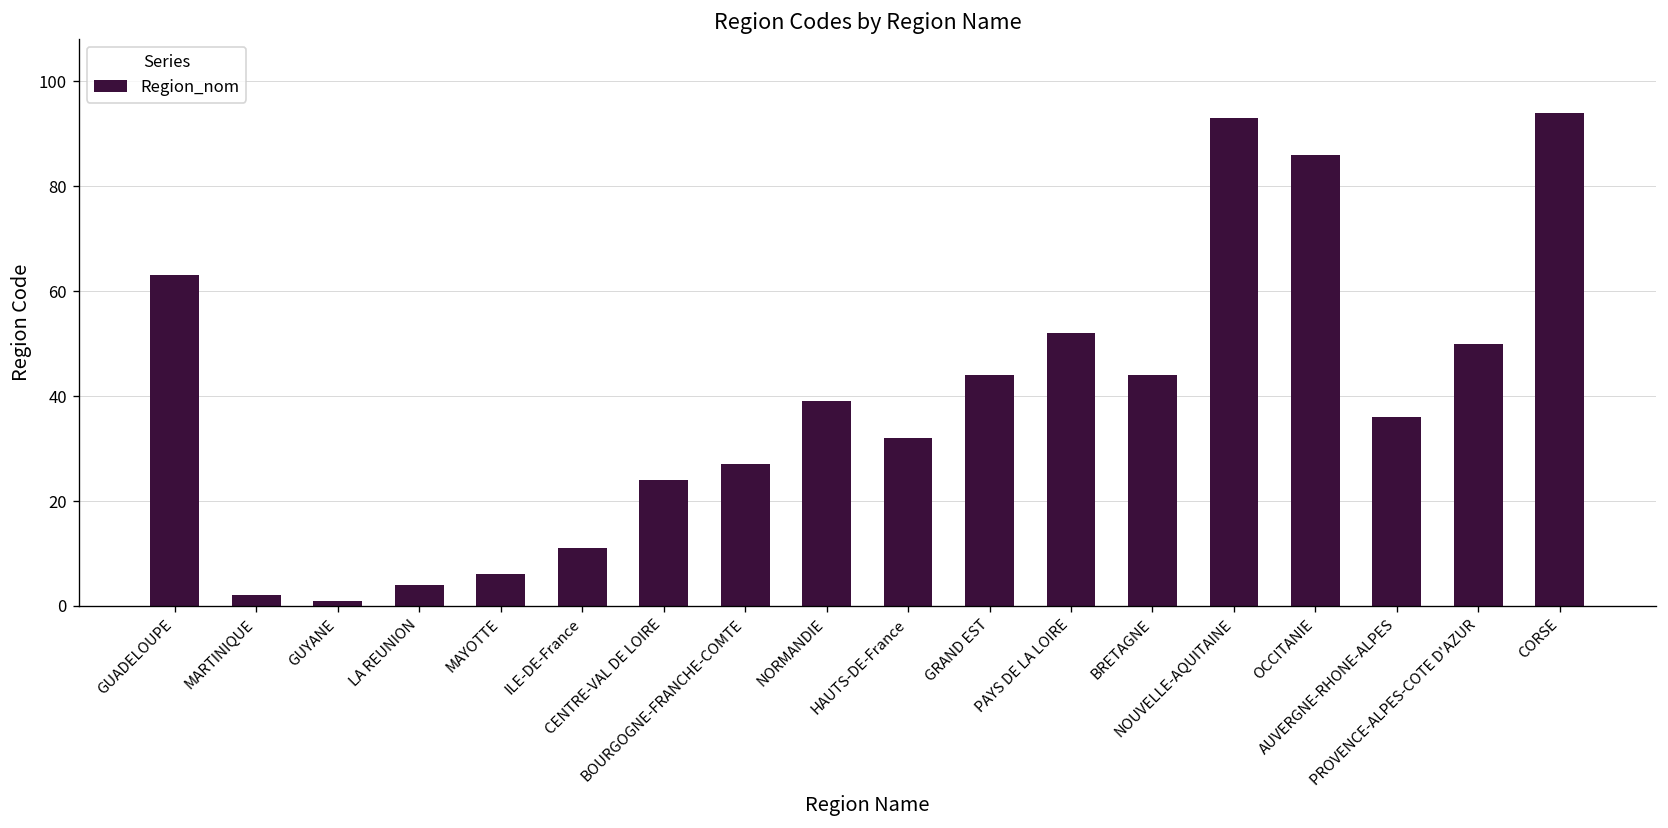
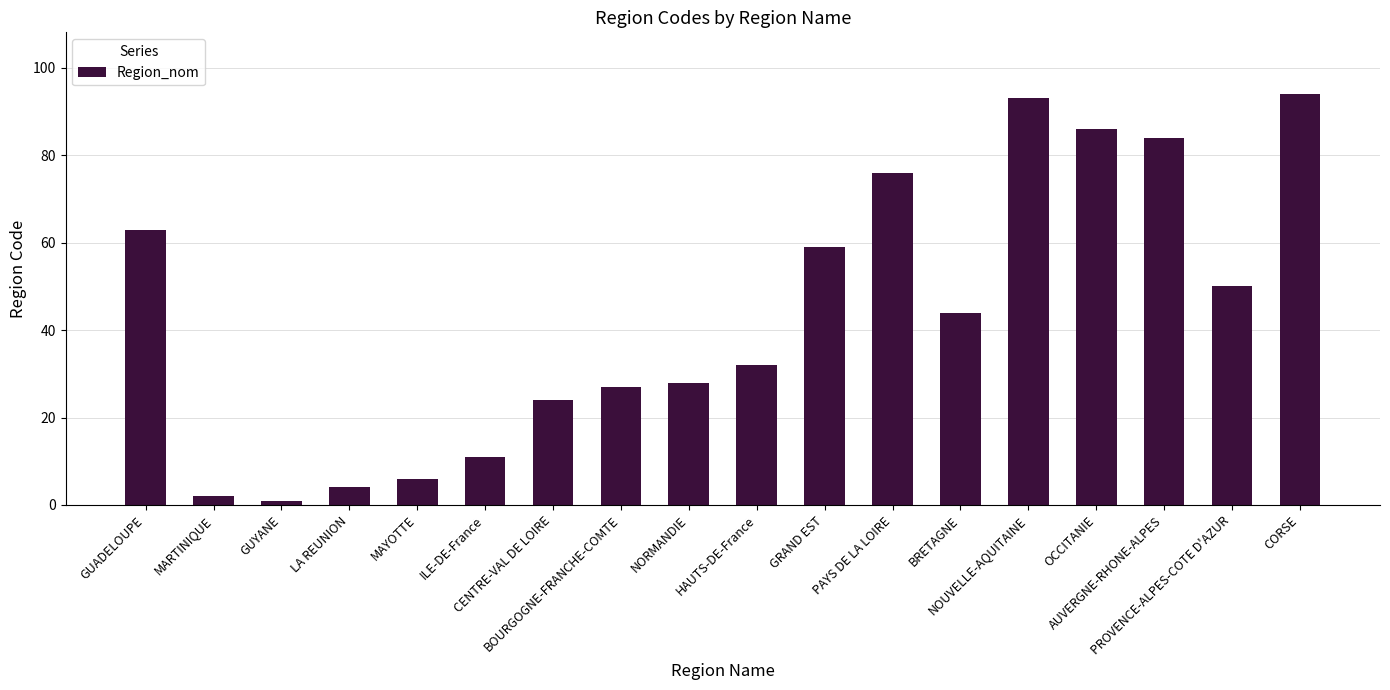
NORMANDIE: 39 -> 28
GRAND EST: 44 -> 59
PAYS DE LA LOIRE: 52 -> 76
AUVERGNE-RHONE-ALPES: 36 -> 84
